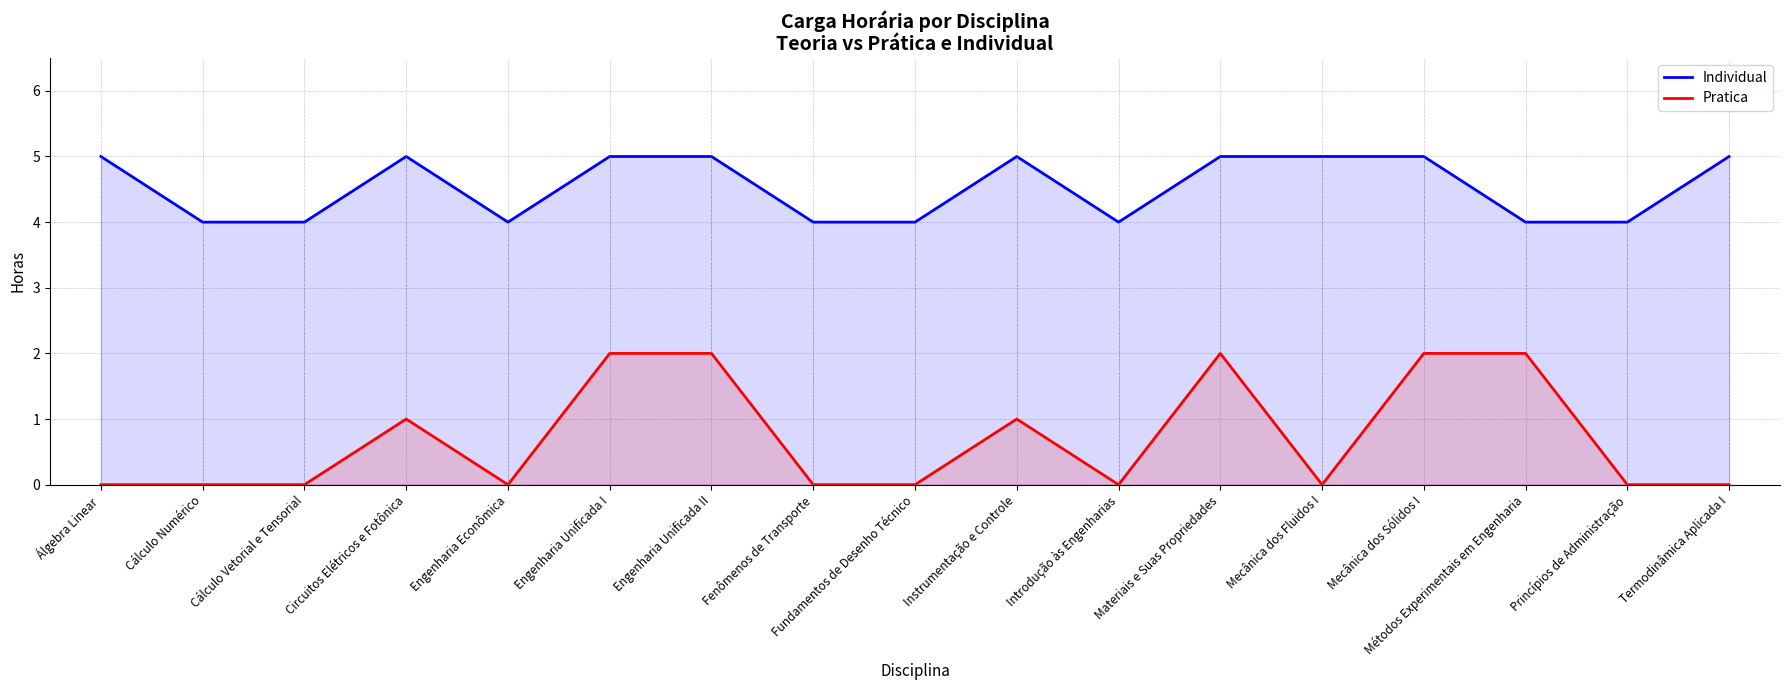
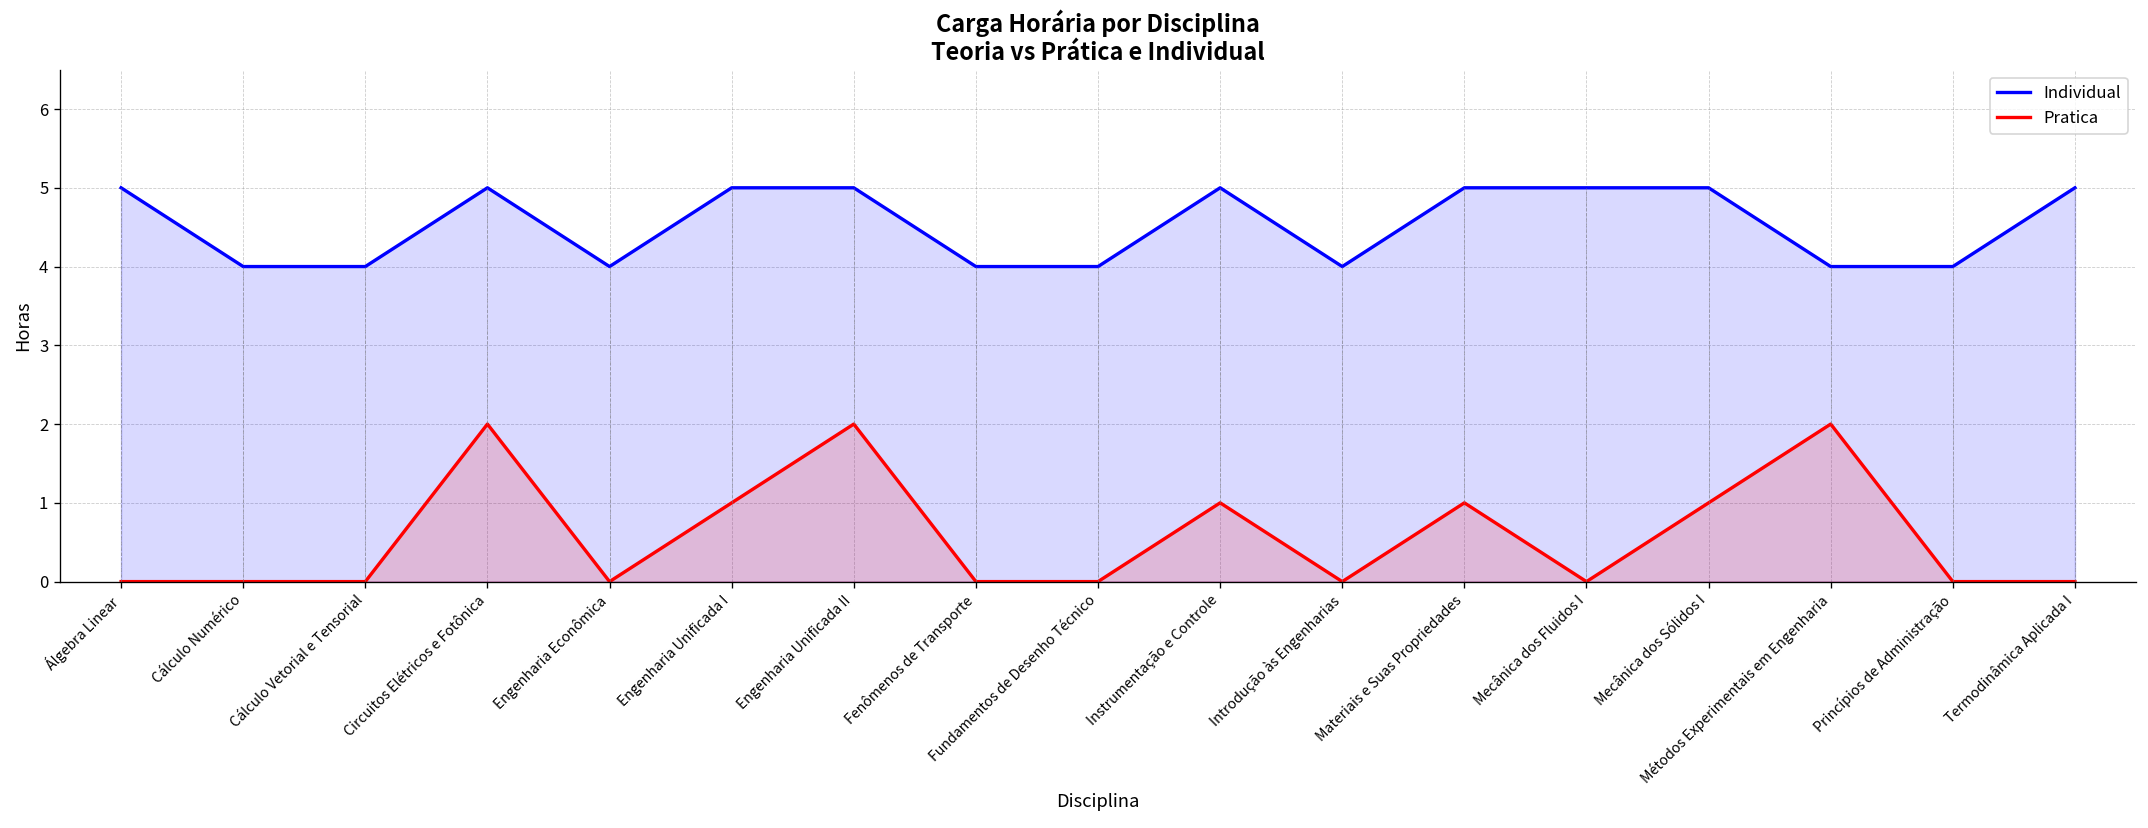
Pratica, Circuitos Elétricos e Fotônica: 1 -> 2
Pratica, Engenharia Unificada I: 2 -> 1
Pratica, Materiais e Suas Propriedades: 2 -> 1
Pratica, Mecânica dos Sólidos I: 2 -> 1
